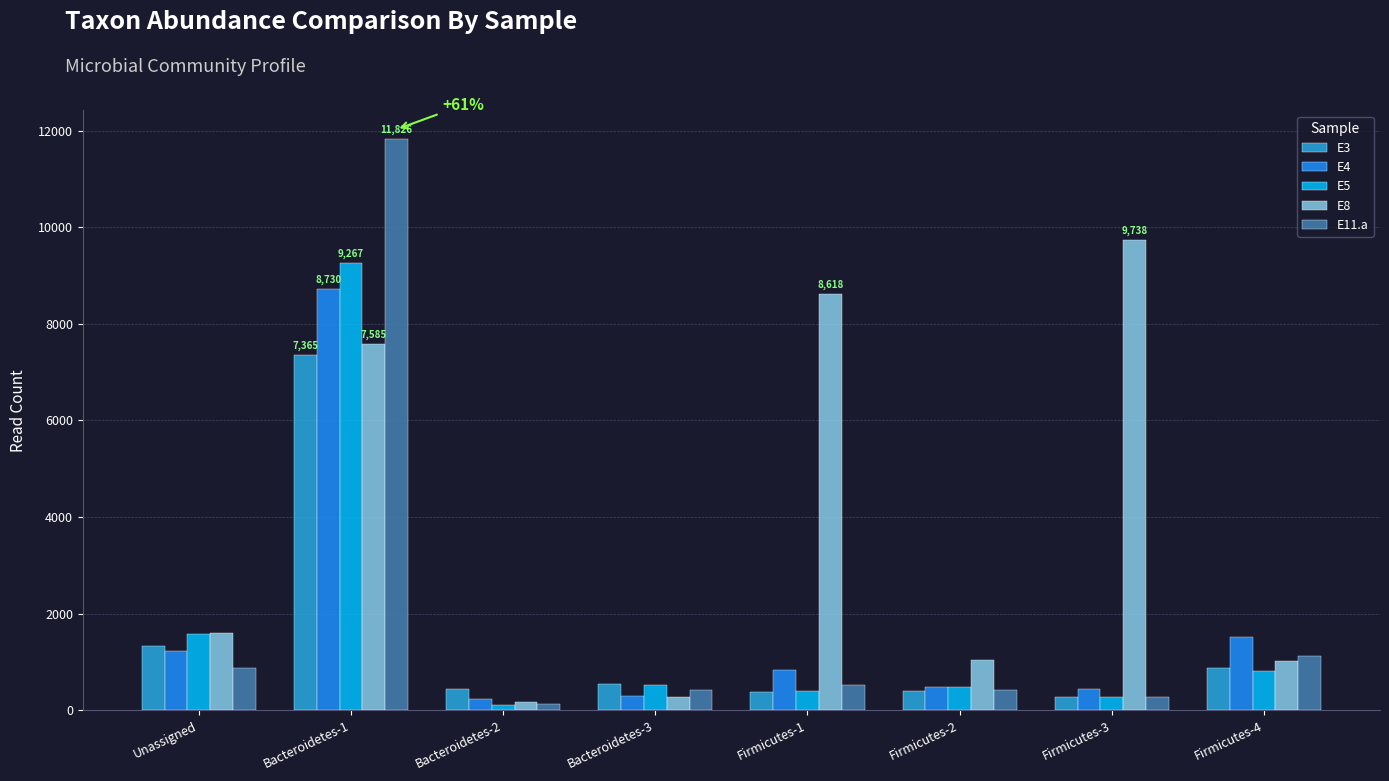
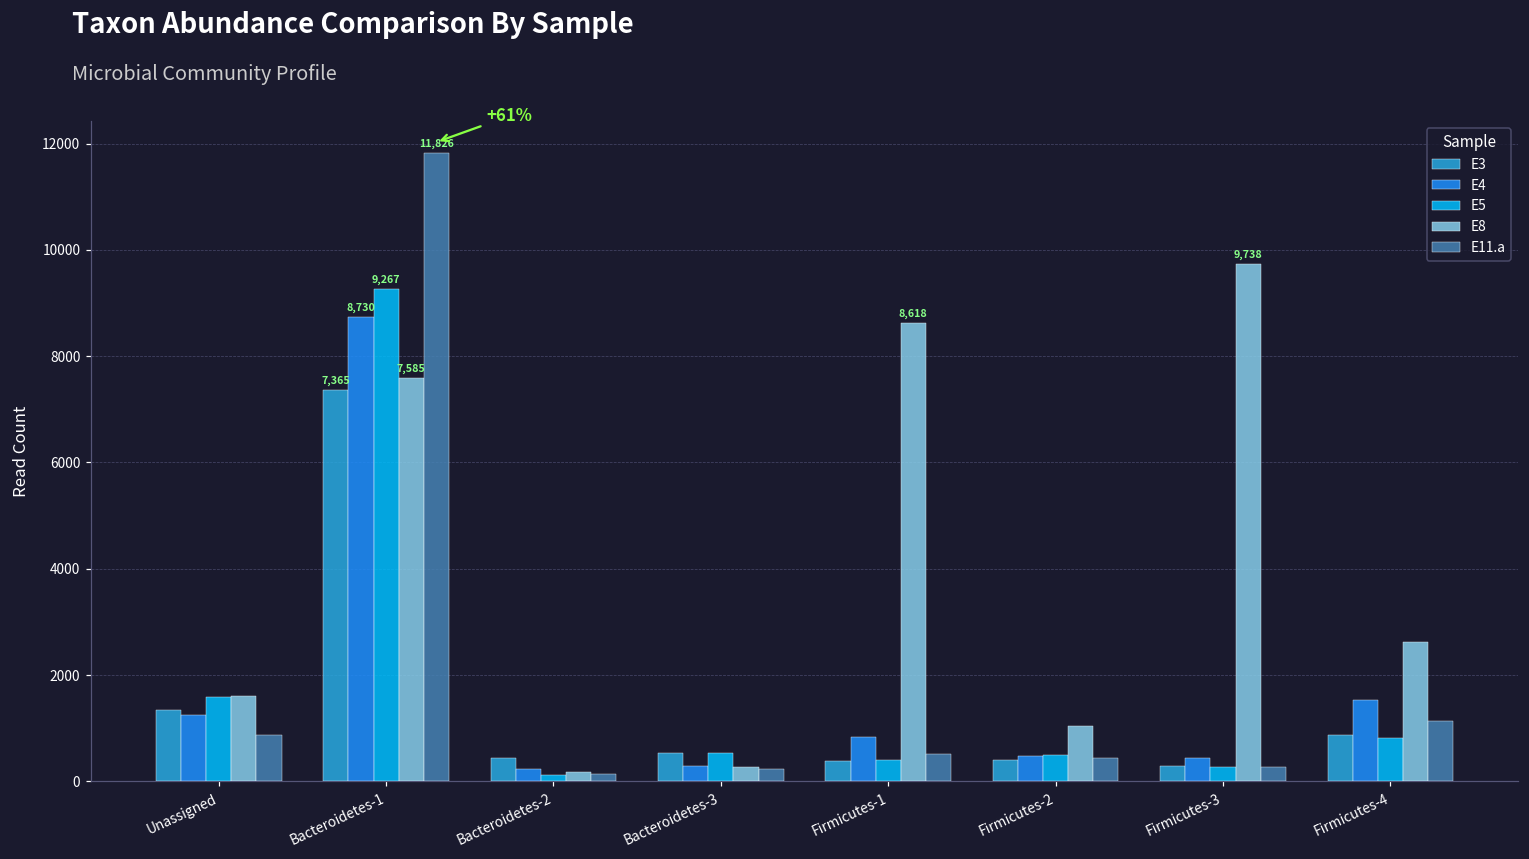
E11.a, Bacteroidetes-3: 400 -> 200
E8, Firmicutes-4: 1000 -> 2600
